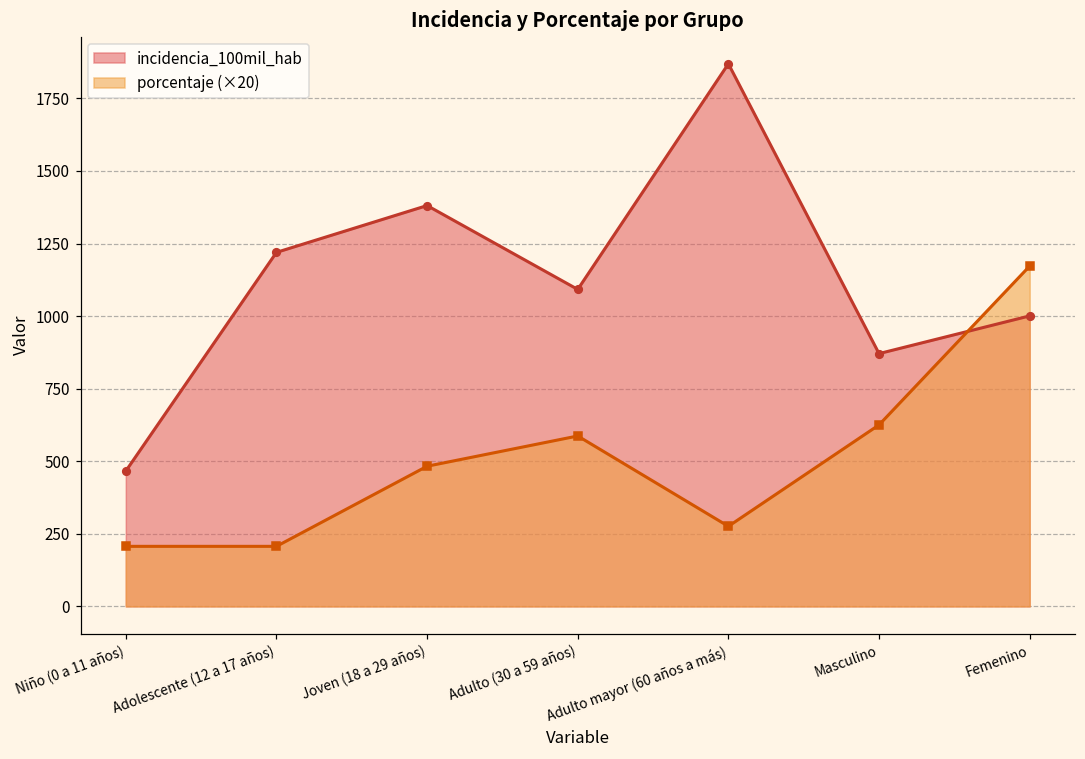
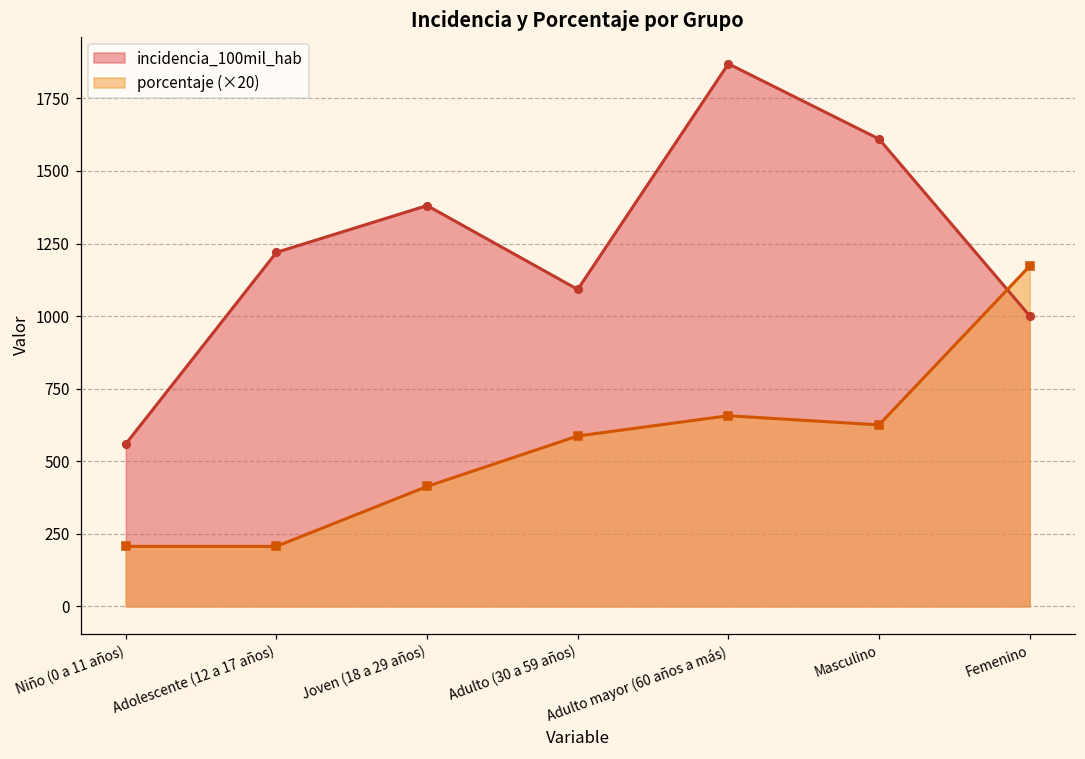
incidencia_100mil_hab, Niño (0 a 11 años): 470 -> 560
porcentaje (×20), Joven (18 a 29 años): 480 -> 410
porcentaje (×20), Adulto mayor (60 años a más): 280 -> 660
incidencia_100mil_hab, Masculino: 870 -> 1610
